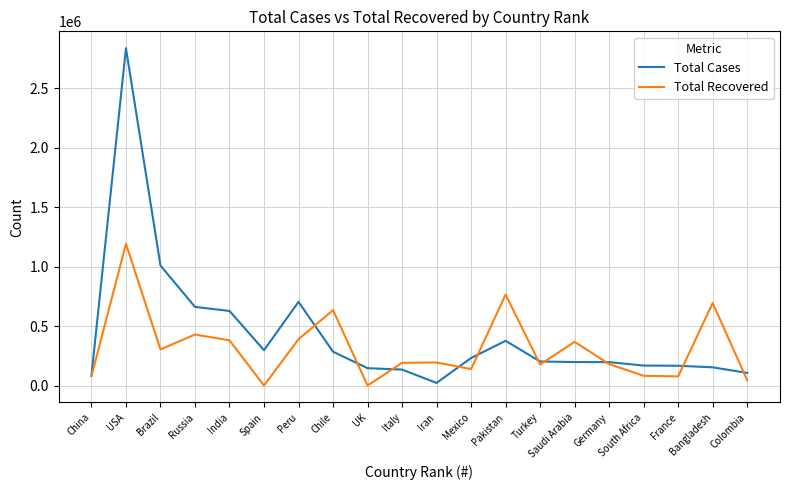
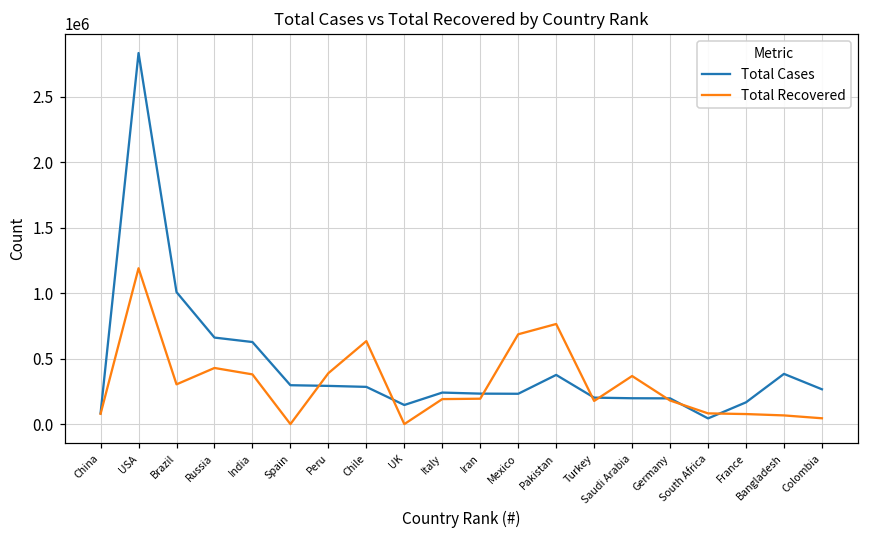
Total Cases, Peru: 700000 -> 290000
Total Cases, Italy: 130000 -> 240000
Total Cases, Iran: 20000 -> 230000
Total Recovered, Mexico: 140000 -> 690000
Total Cases, South Africa: 170000 -> 40000
Total Cases, Bangladesh: 150000 -> 380000
Total Recovered, Bangladesh: 690000 -> 70000
Total Cases, Colombia: 110000 -> 270000
